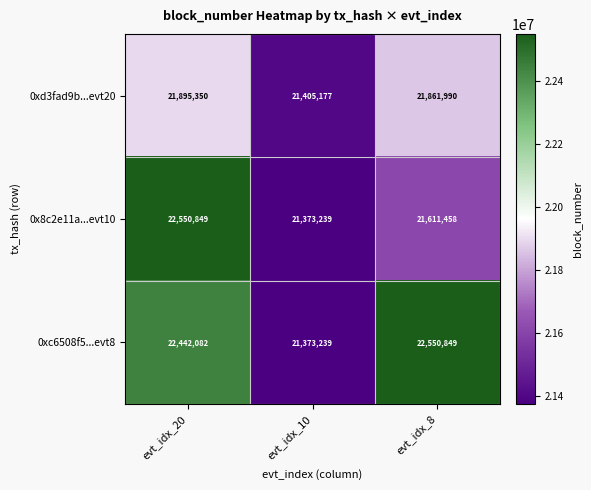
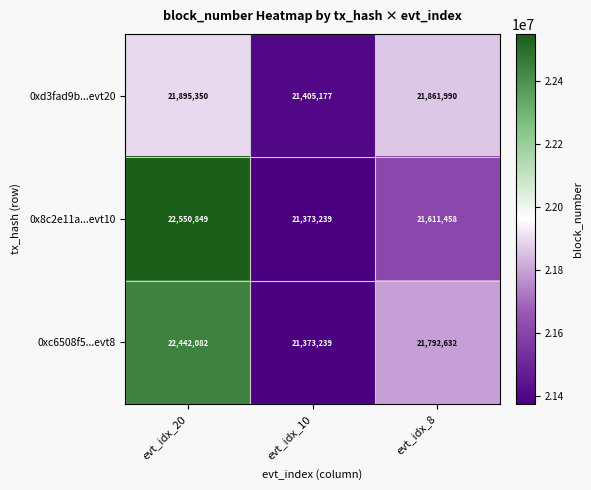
0xc6508f5...evt8, evt_idx_8: 22,550,849 -> 21,792,632
